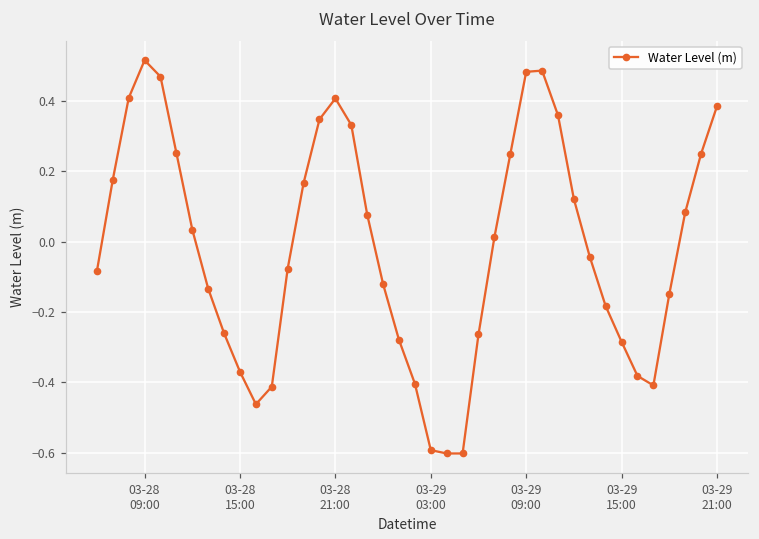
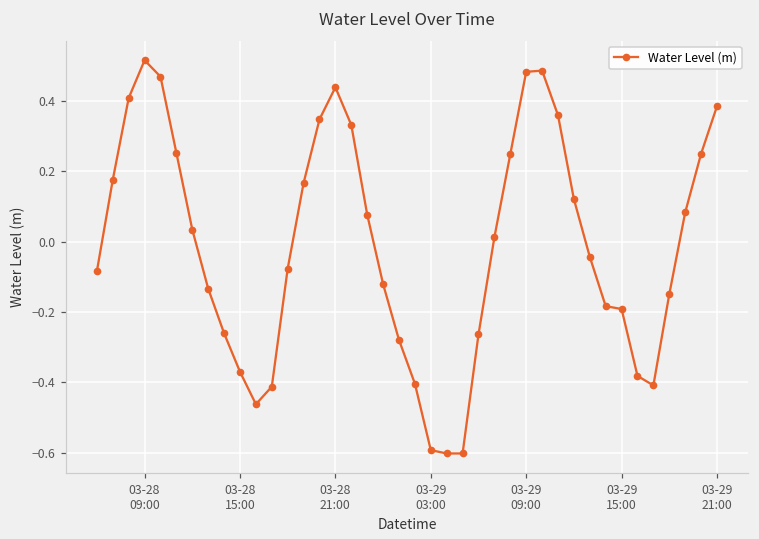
03-28 21:00: 0.41 -> 0.44
03-29 15:00: -0.29 -> -0.19
